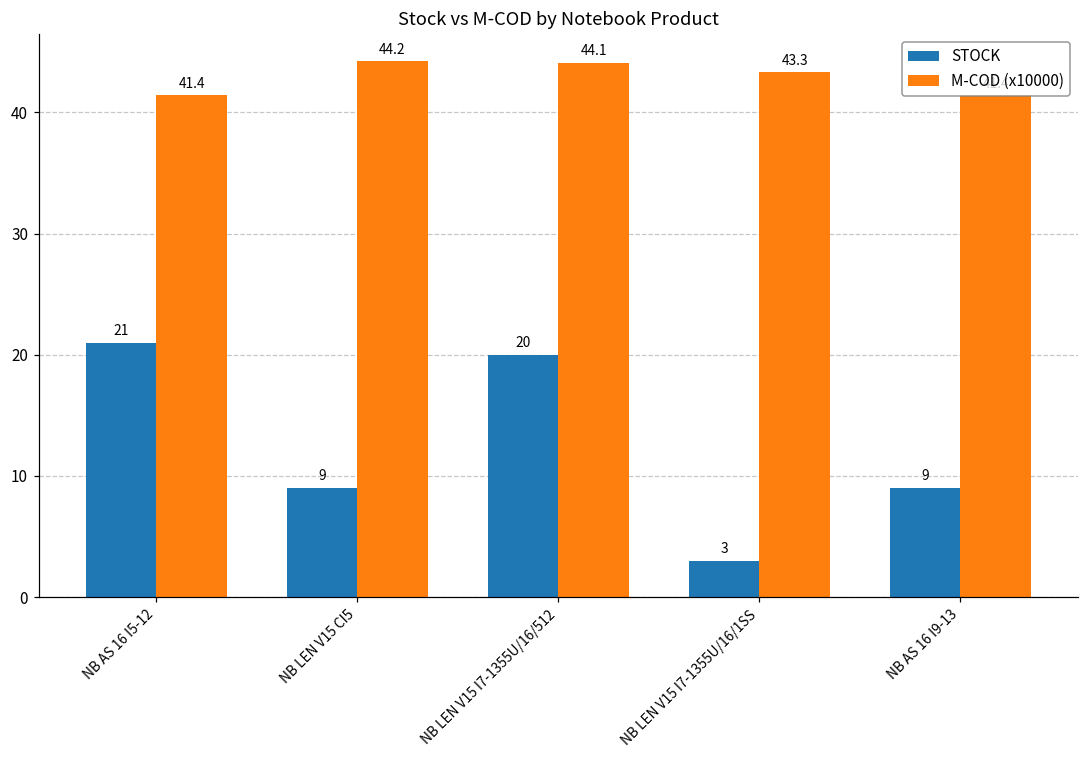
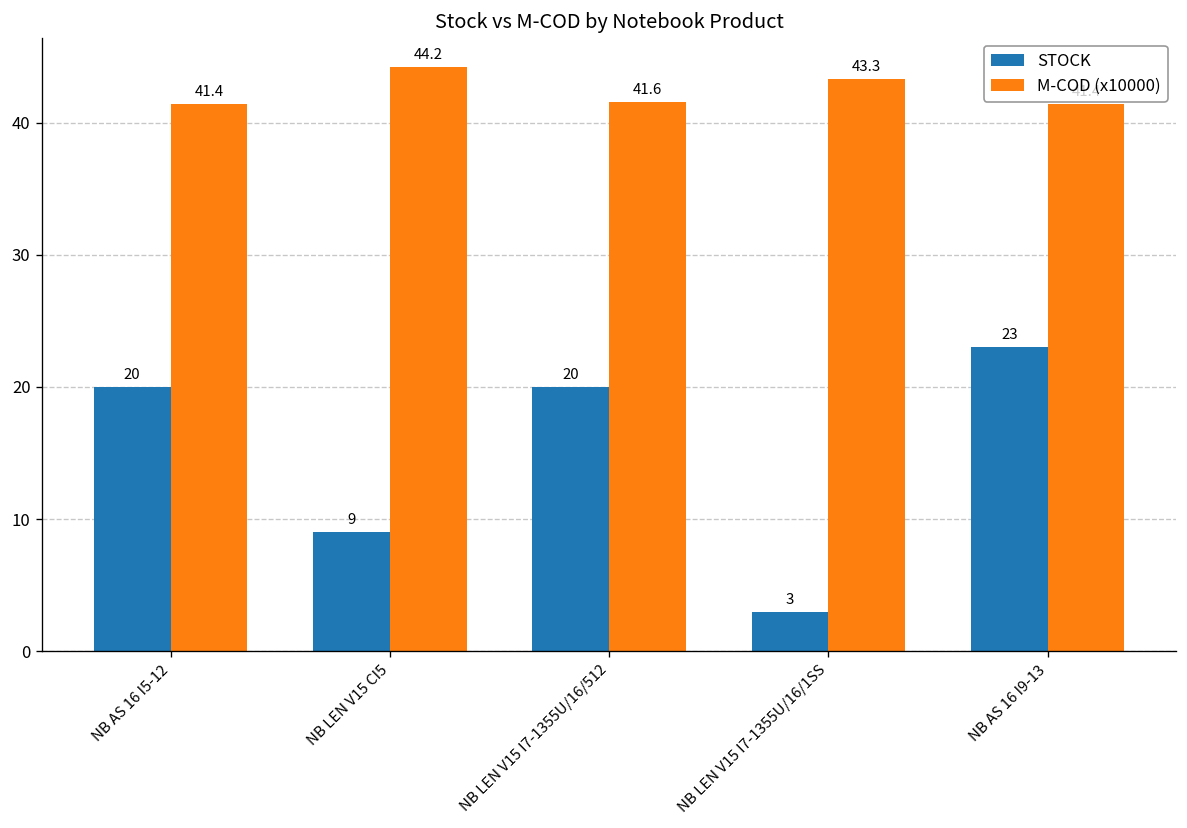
STOCK, NB AS 16 I5-12: 21 -> 20
M-COD (x10000), NB LEN V15 I7-1355U/16/512: 44.1 -> 41.6
STOCK, NB AS 16 I9-13: 9 -> 23
